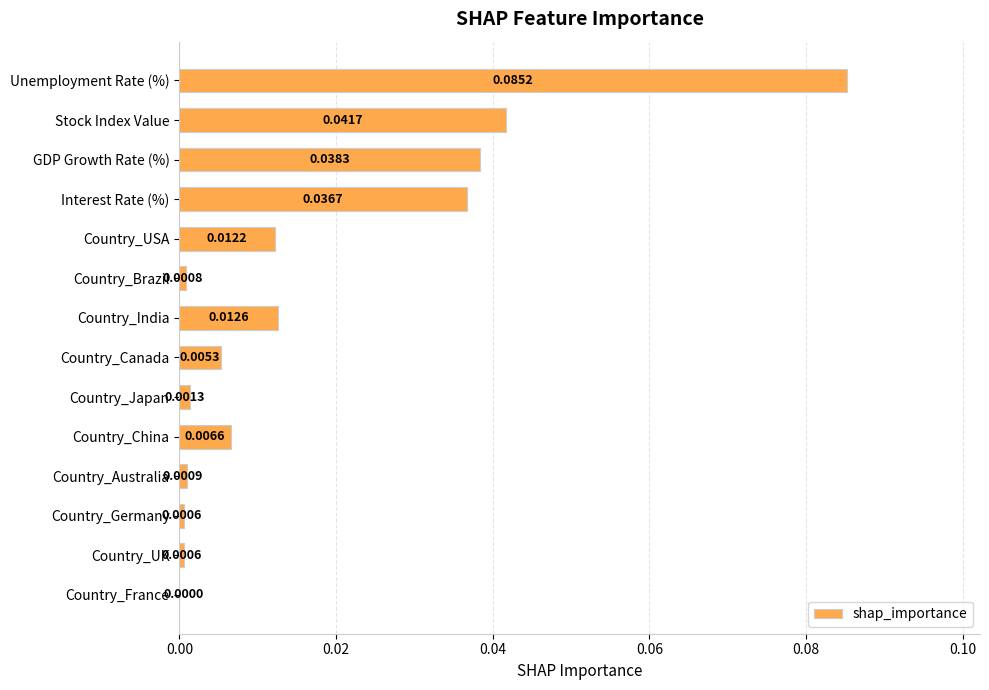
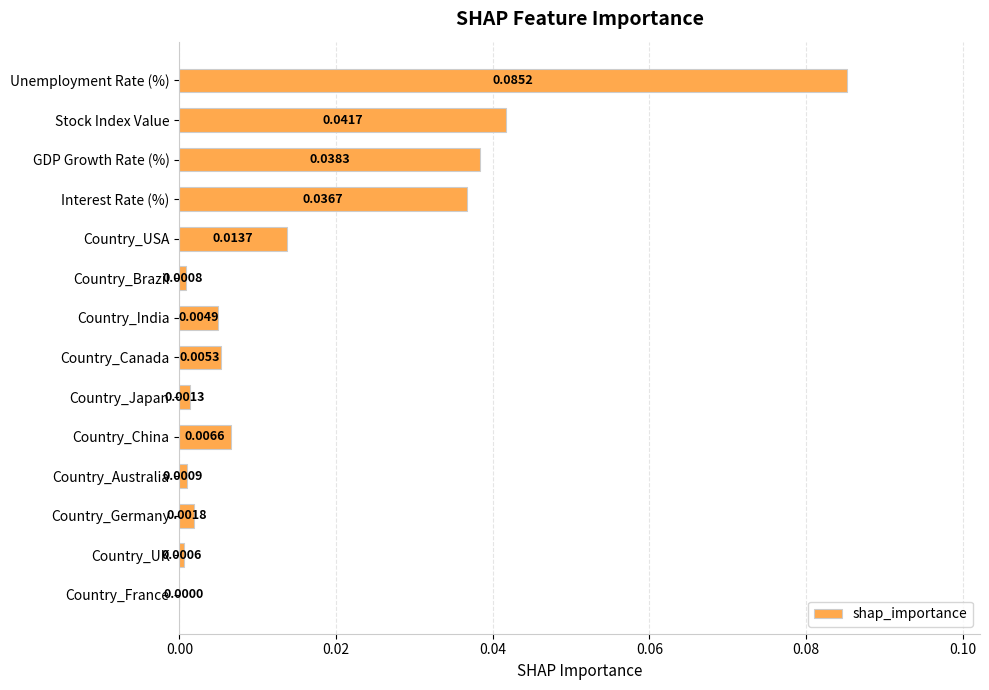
Country_USA: 0.0122 -> 0.0137
Country_India: 0.0126 -> 0.0049
Country_Germany: 0.0006 -> 0.0018
